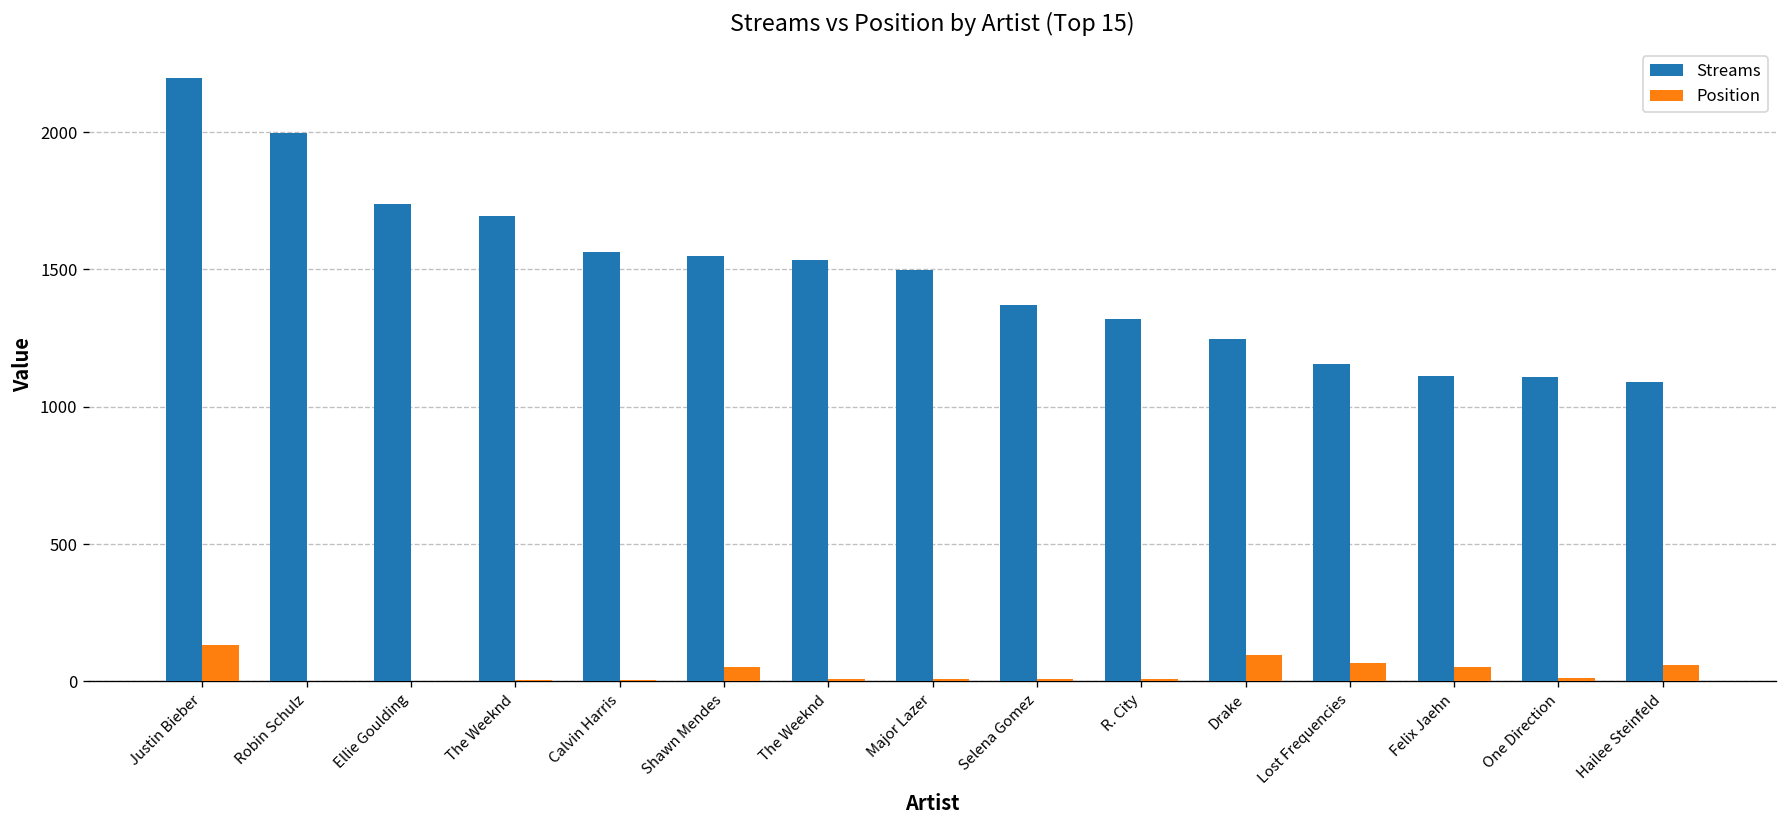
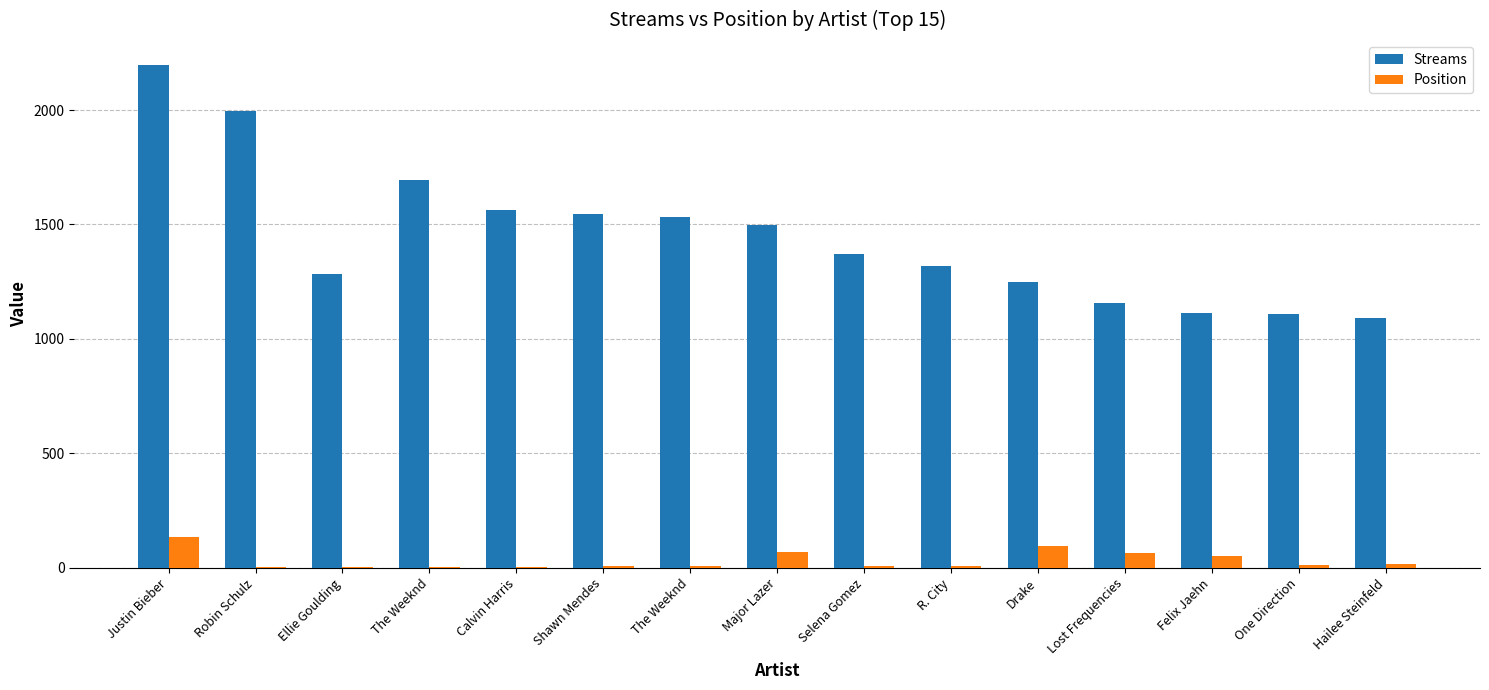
Streams, Ellie Goulding: 1740 -> 1280
Position, Shawn Mendes: 50 -> 10
Position, Major Lazer: 10 -> 70
Position, Hailee Steinfeld: 60 -> 20
